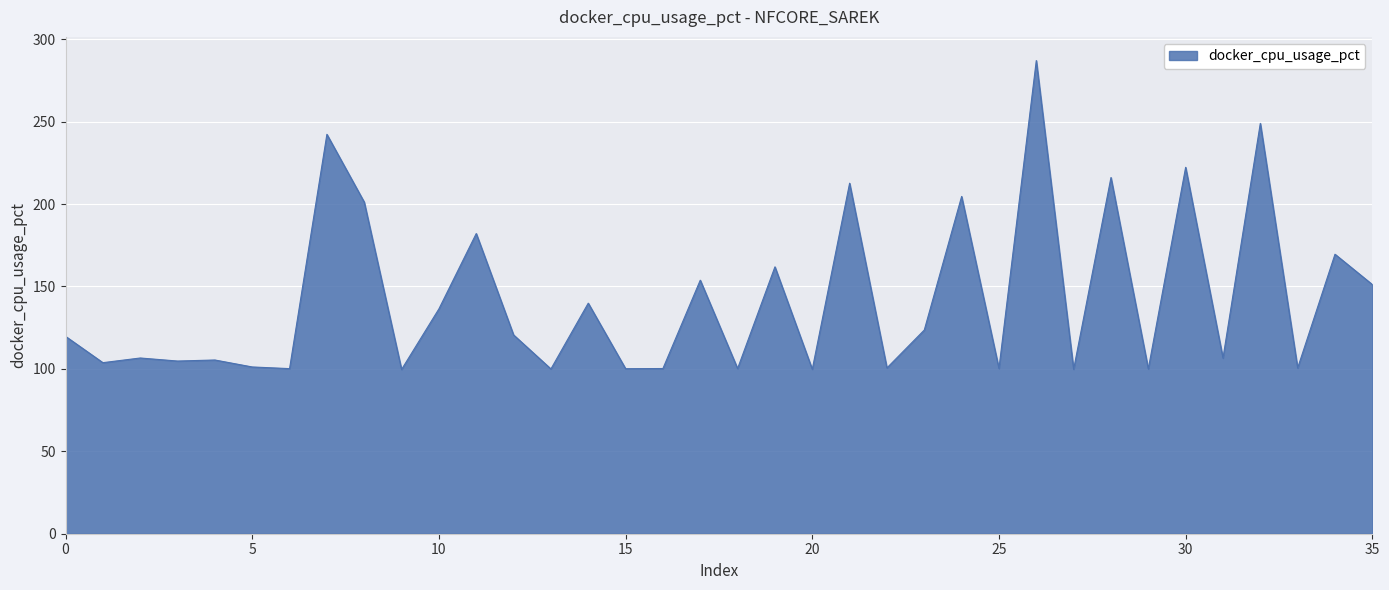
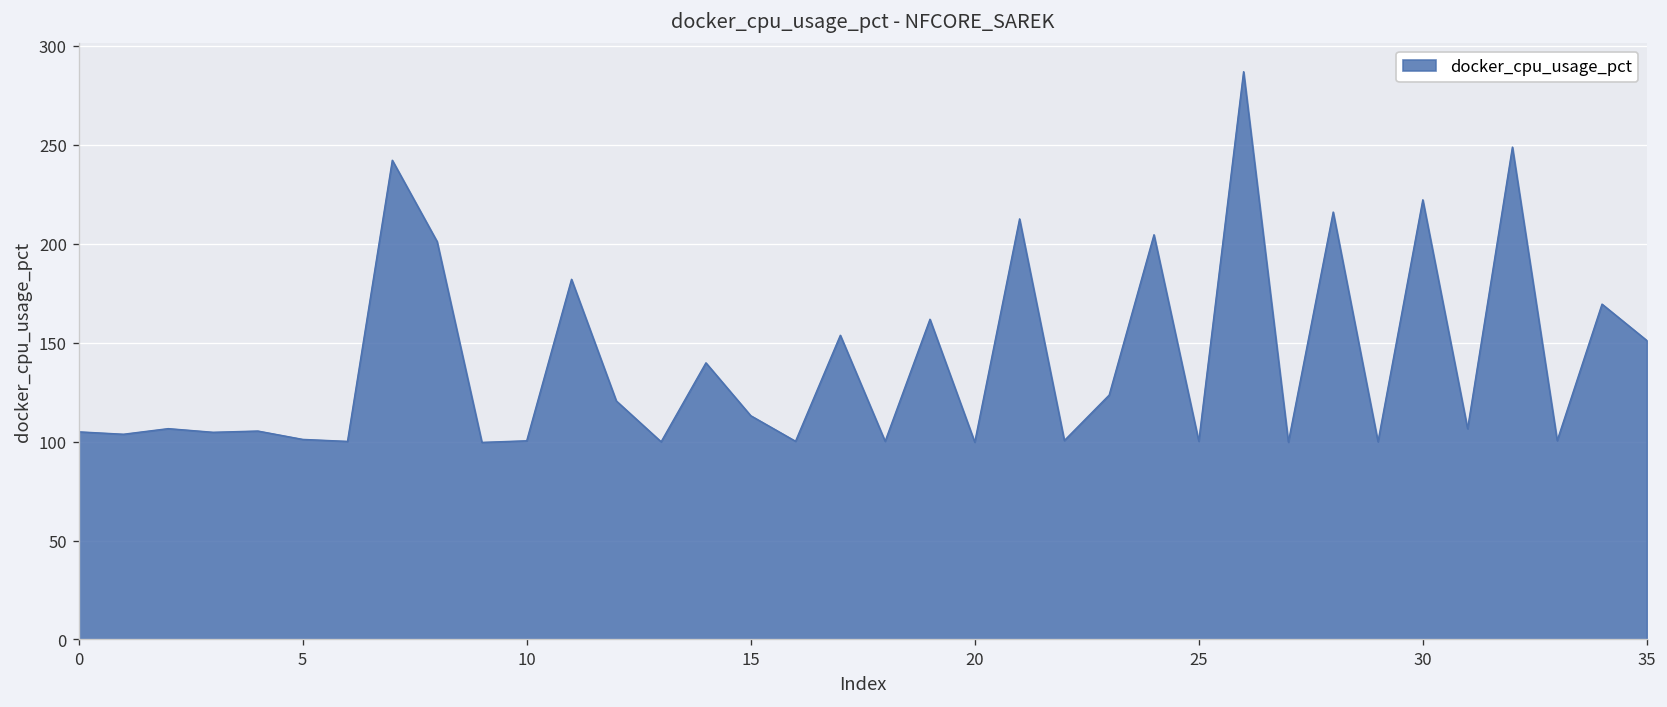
0: 120 -> 105
10: 136 -> 100
15: 100 -> 113
